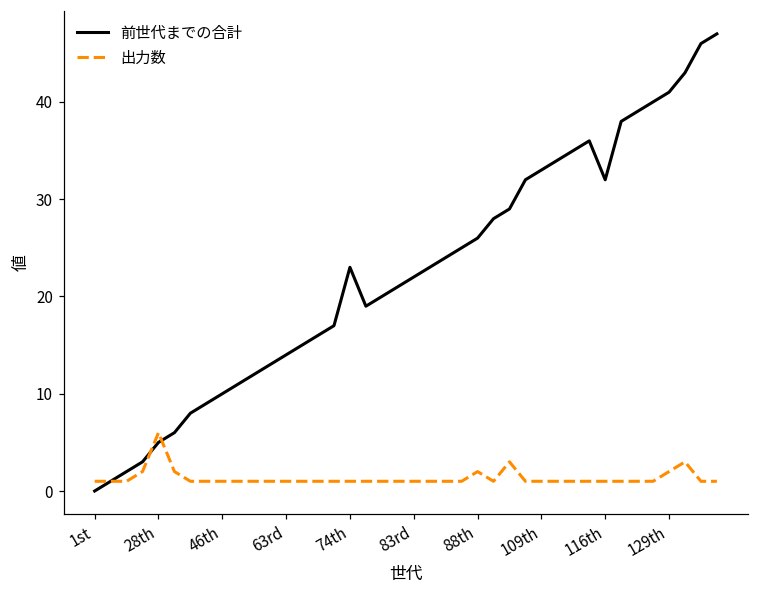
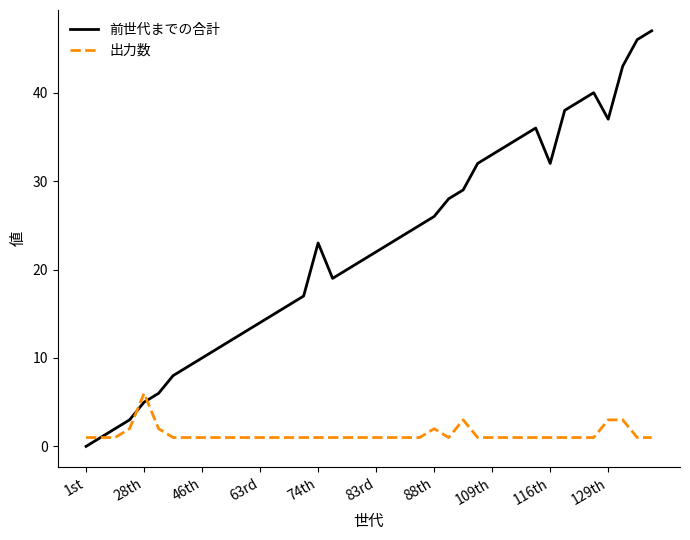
前世代までの合計, 129th: 41 -> 37
出力数, 129th: 2 -> 3
